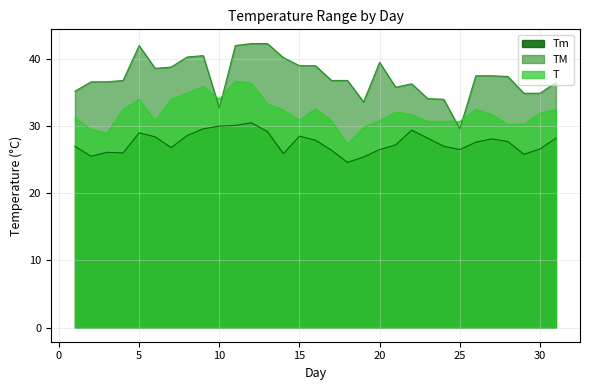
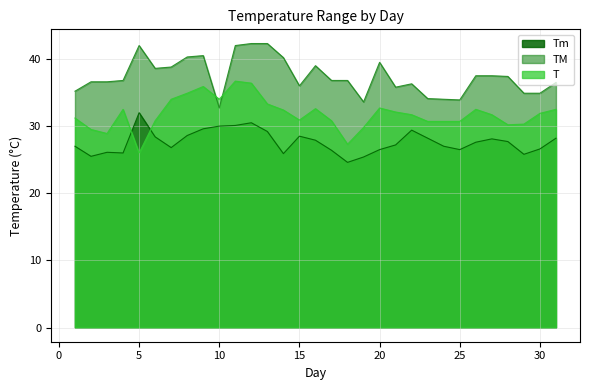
Tm, 5: 29 -> 32
T, 5: 34 -> 26
TM, 15: 39 -> 36
T, 20: 31 -> 33
TM, 25: 30 -> 34
